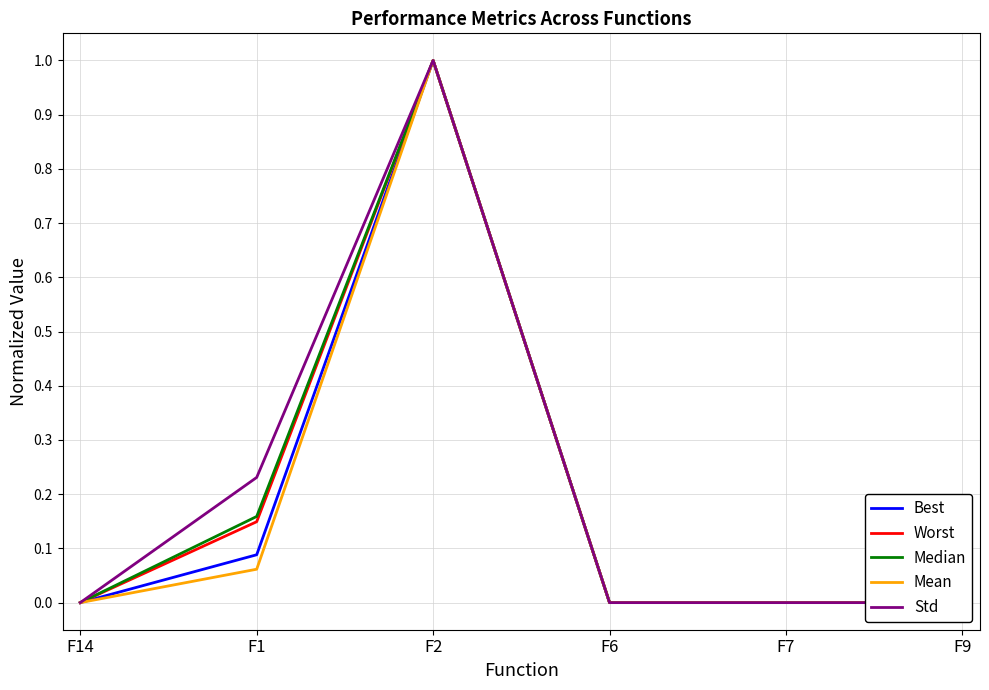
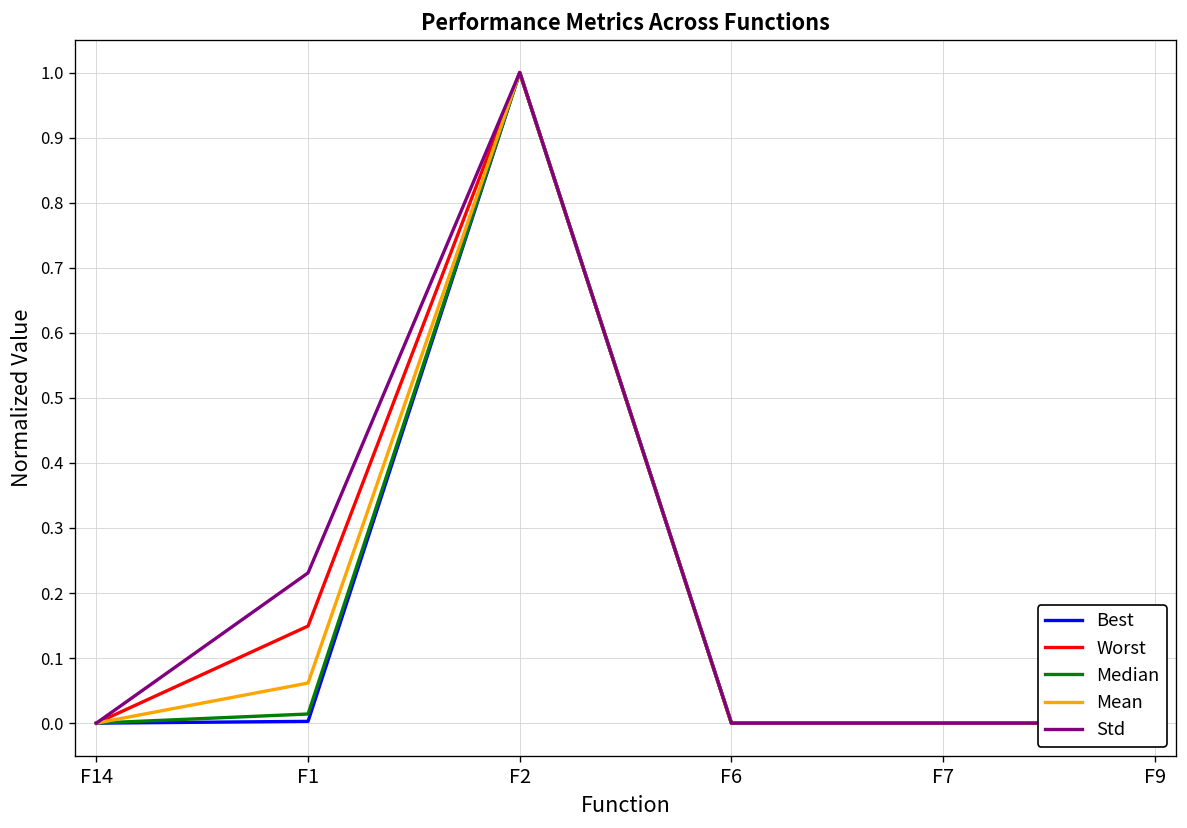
Best, F1: 0.09 -> 0.00
Median, F1: 0.16 -> 0.01
